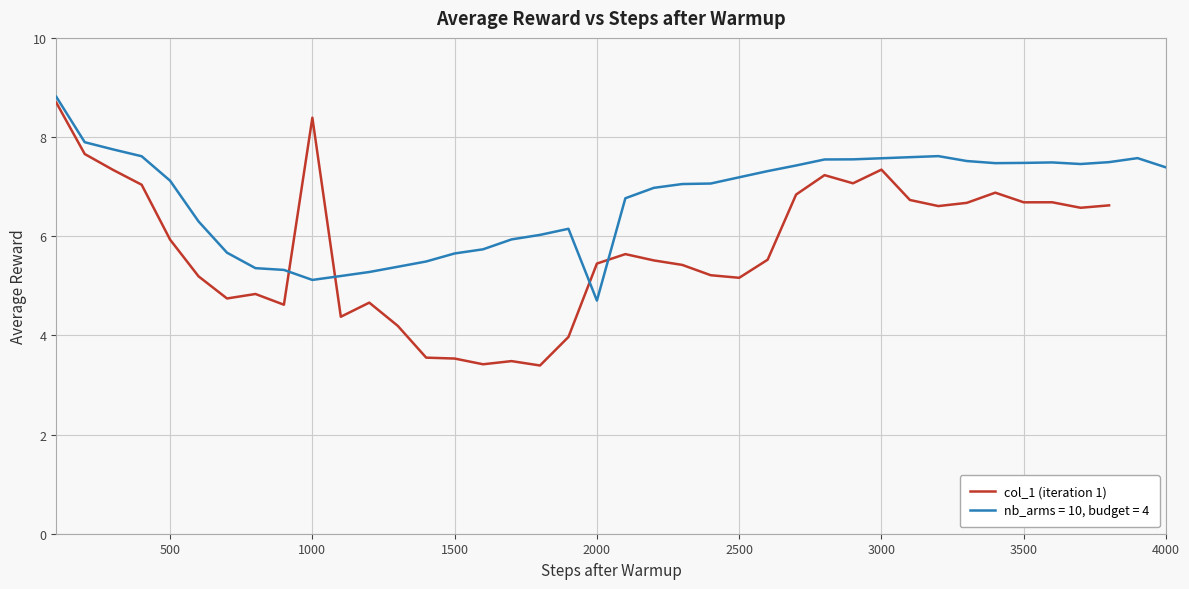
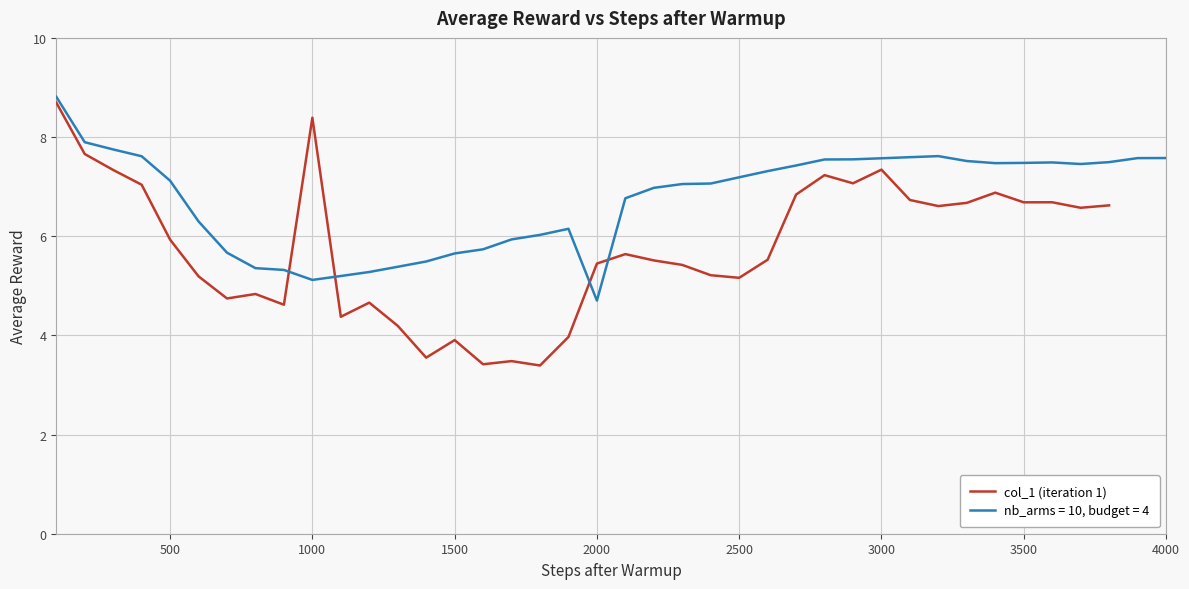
col_1 (iteration 1), 1500: 3.5 -> 3.9
nb_arms = 10, budget = 4, 4000: 7.4 -> 7.6
